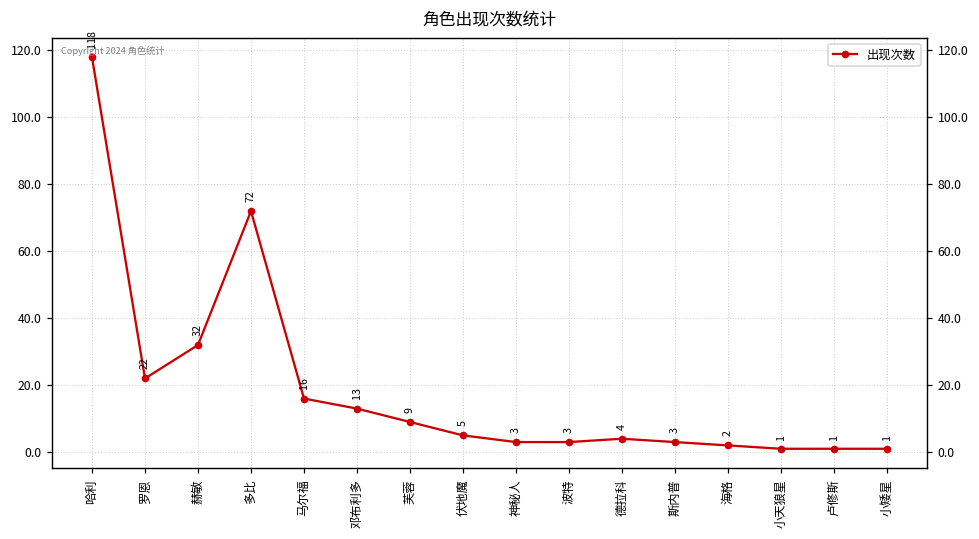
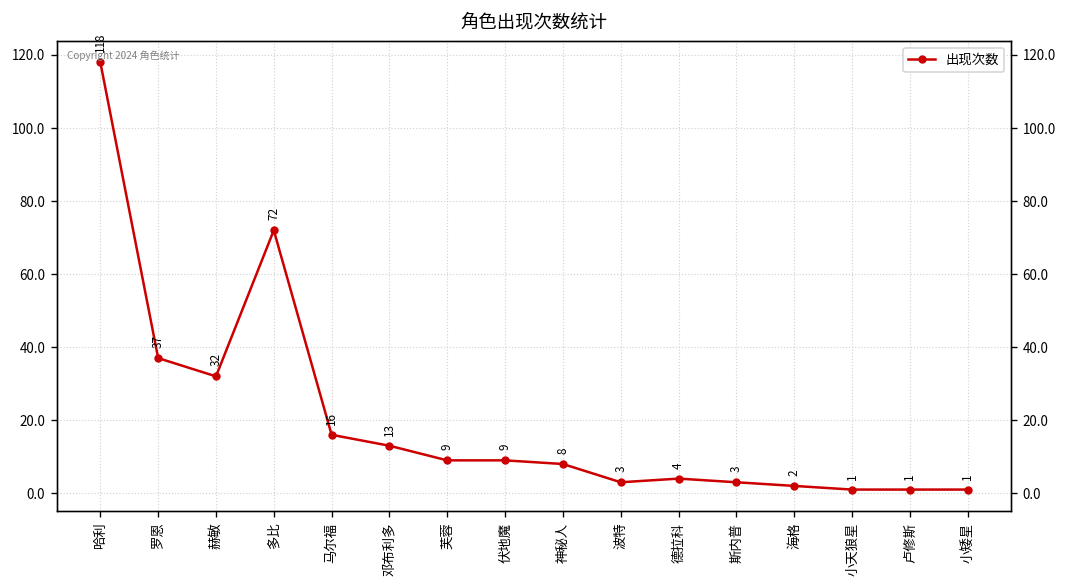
罗恩: 22 -> 37
伏地魔: 5 -> 9
神秘人: 3 -> 8
